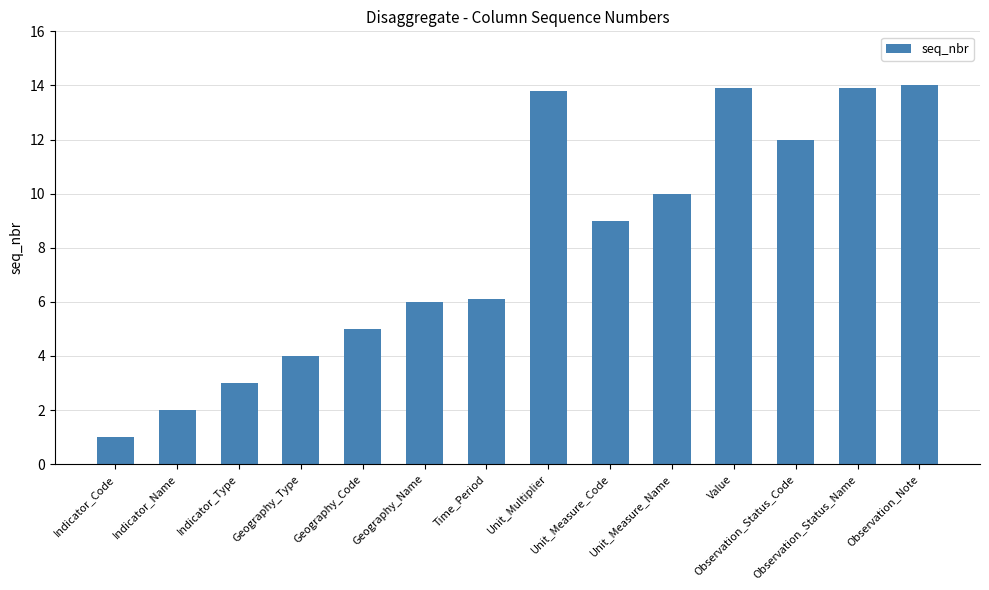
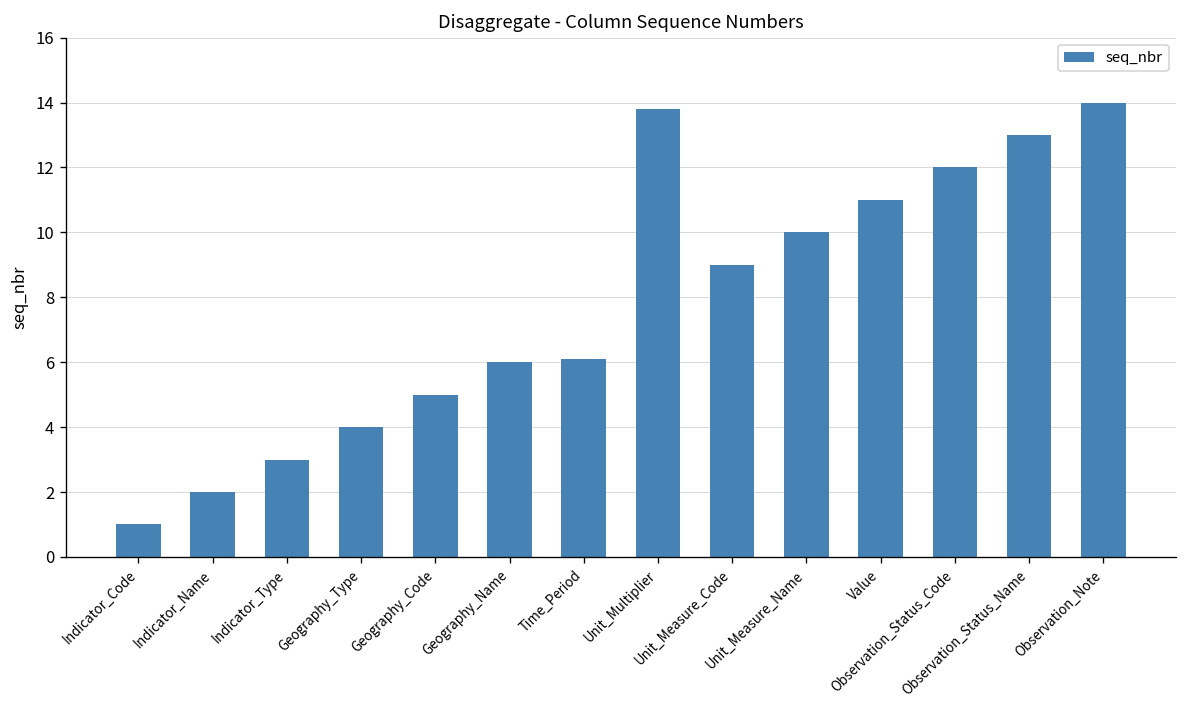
Value: 13.9 -> 11.0
Observation_Status_Name: 13.9 -> 13.0
